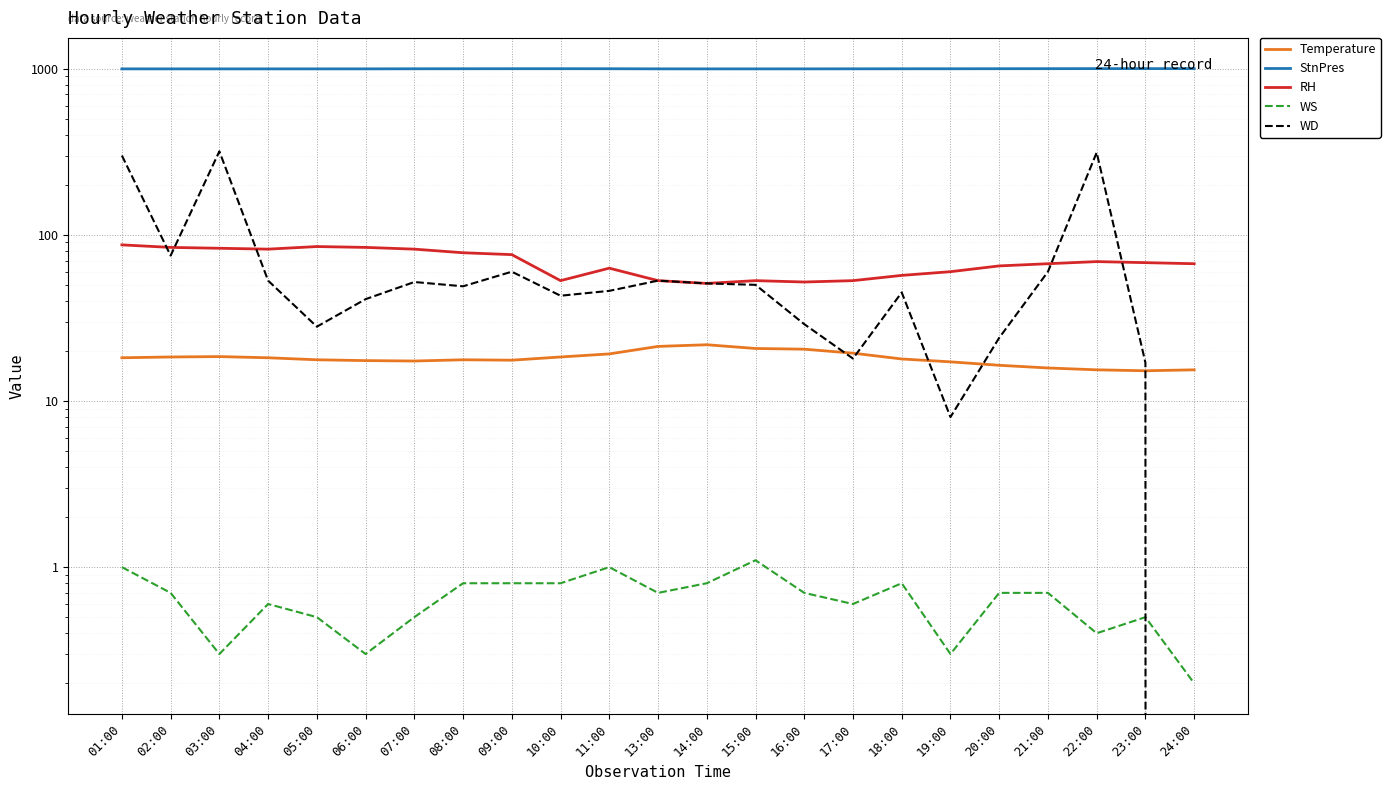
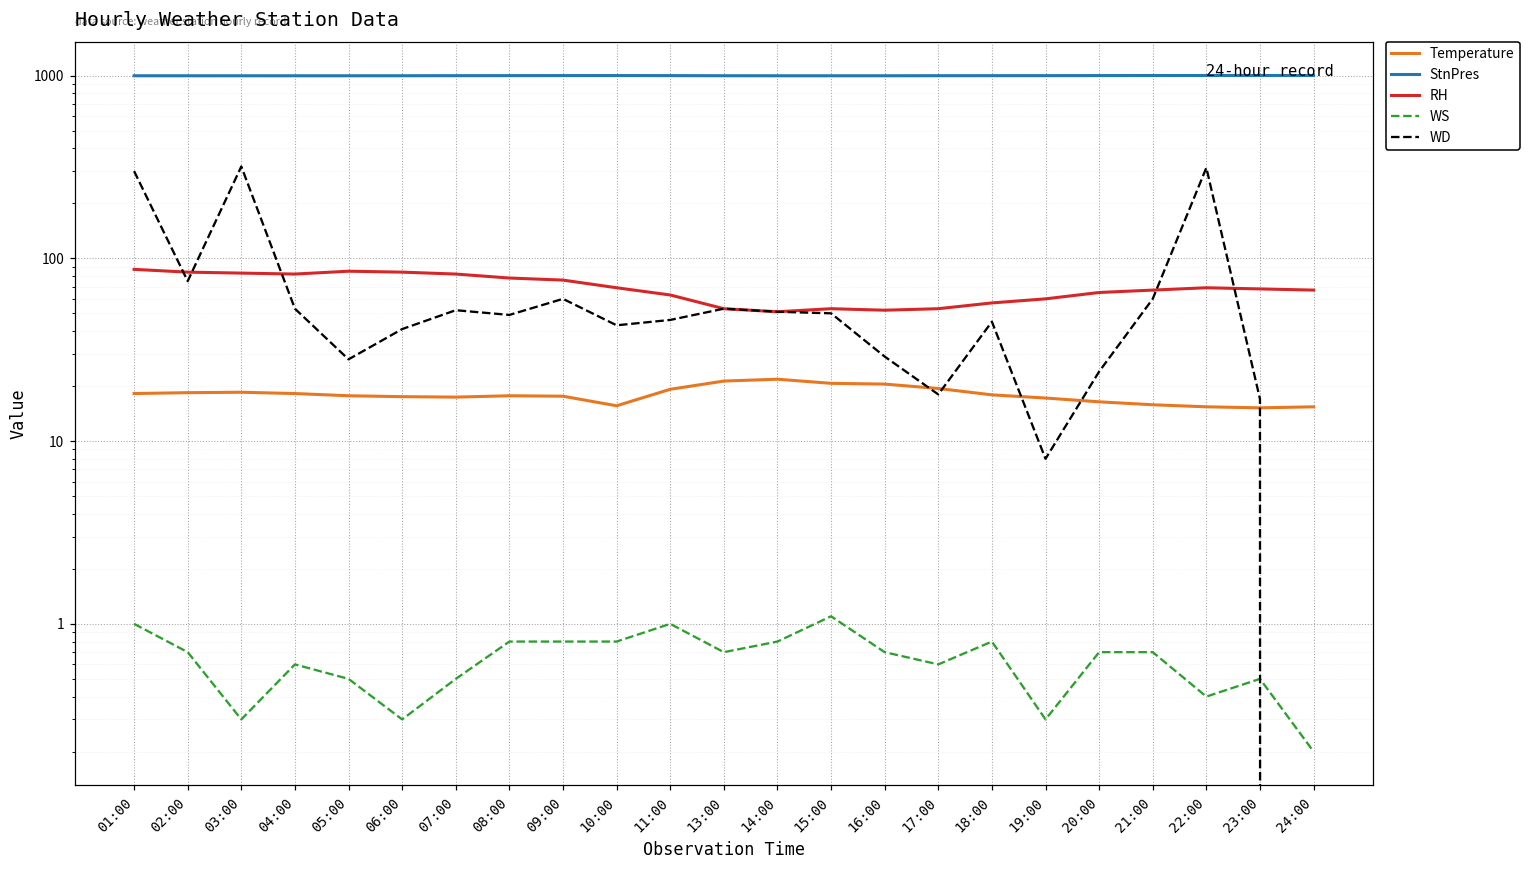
Temperature, 10:00: 18 -> 16
RH, 10:00: 53 -> 69
